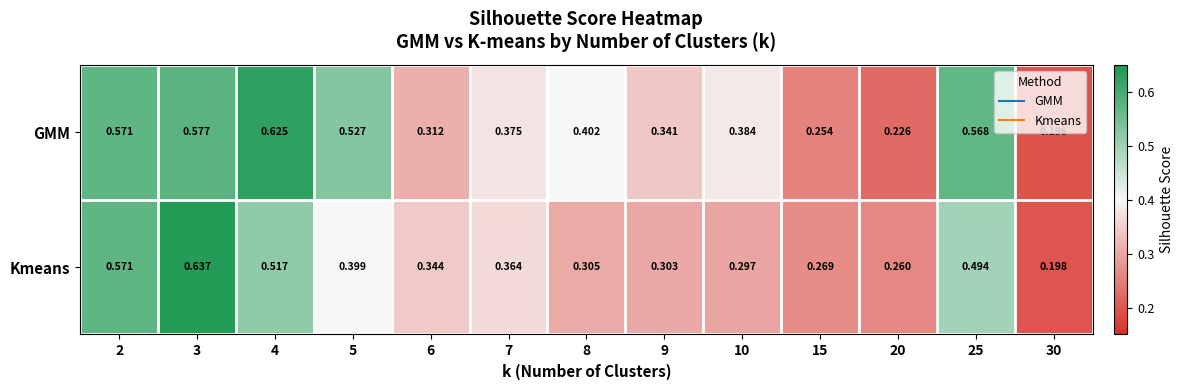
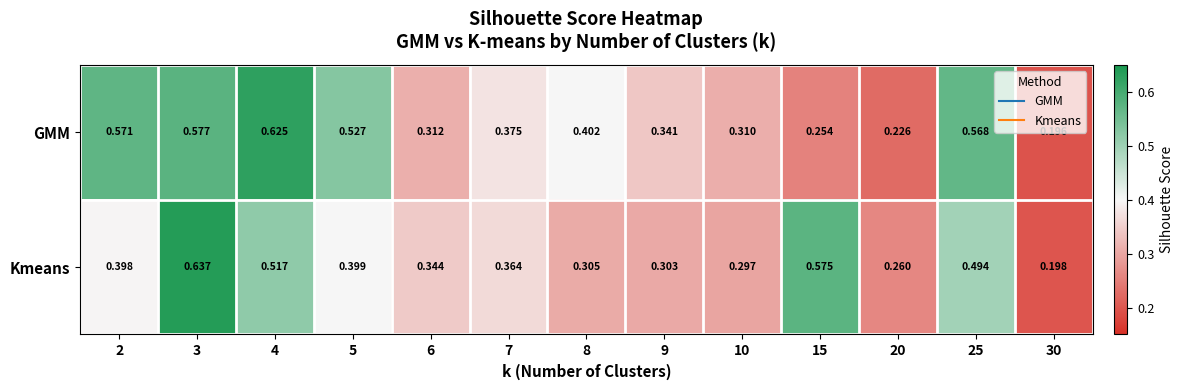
GMM, 10: 0.384 -> 0.310
Kmeans, 2: 0.571 -> 0.398
Kmeans, 15: 0.269 -> 0.575
